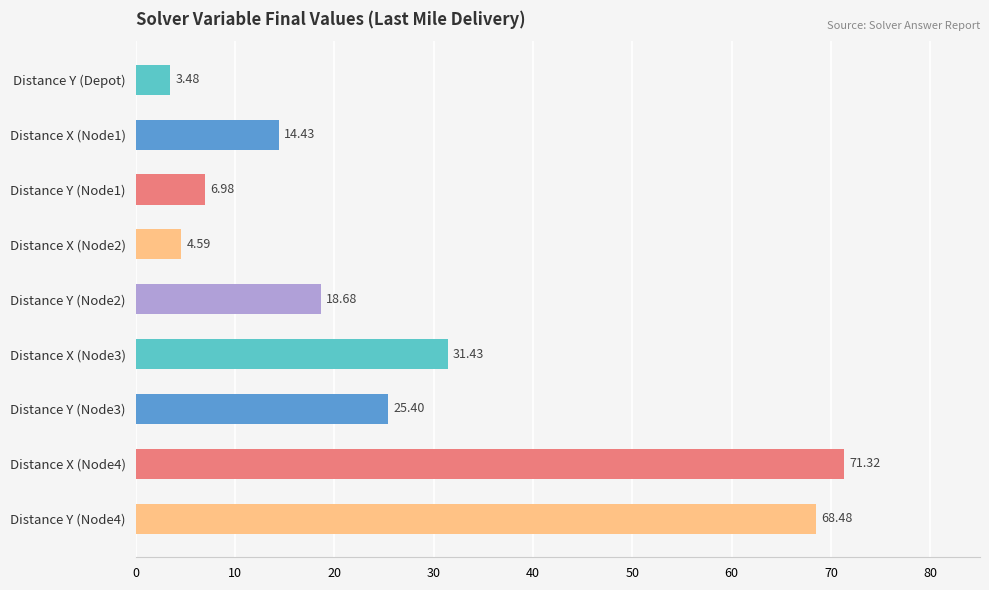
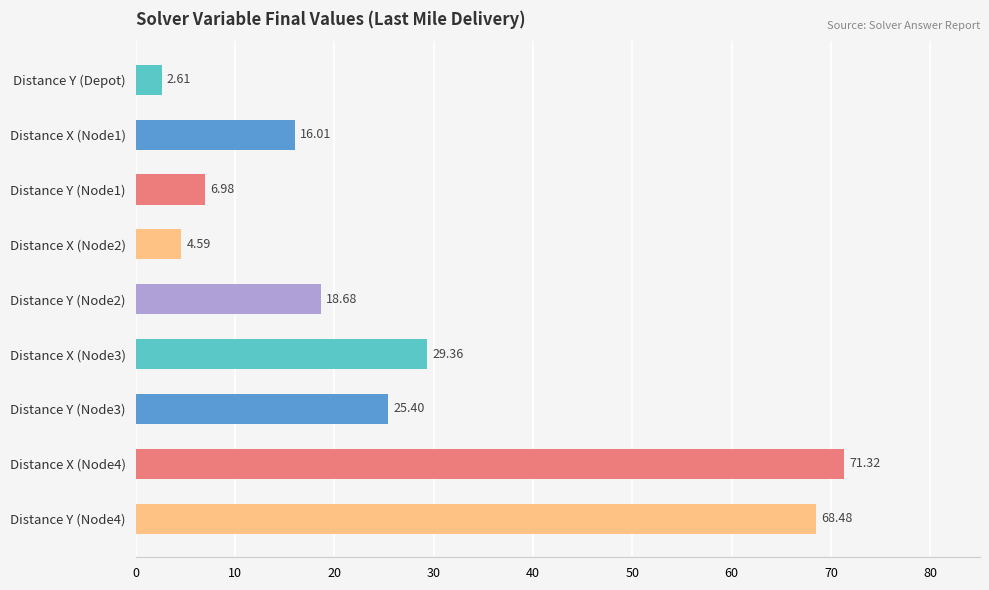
Distance Y (Depot): 3.48 -> 2.61
Distance X (Node1): 14.43 -> 16.01
Distance X (Node3): 31.43 -> 29.36
